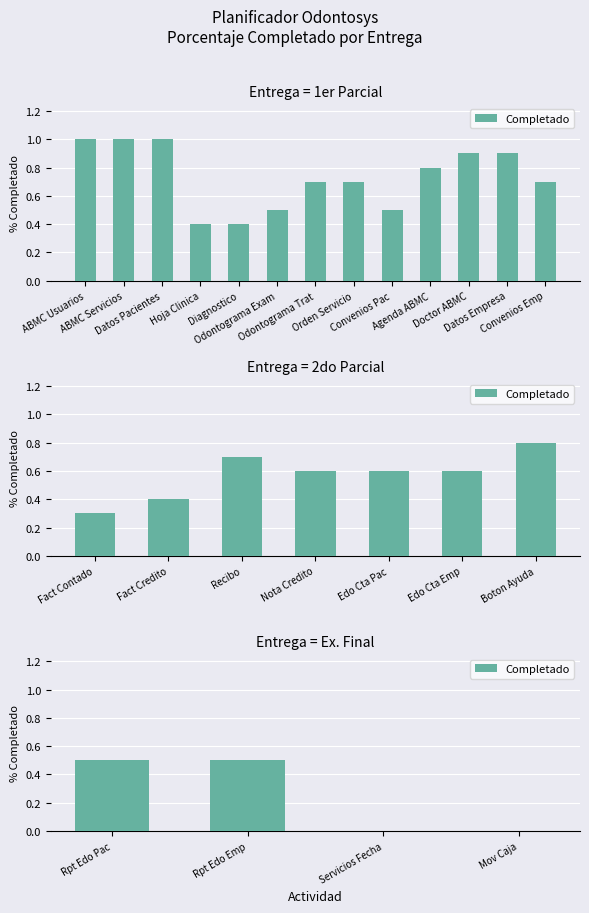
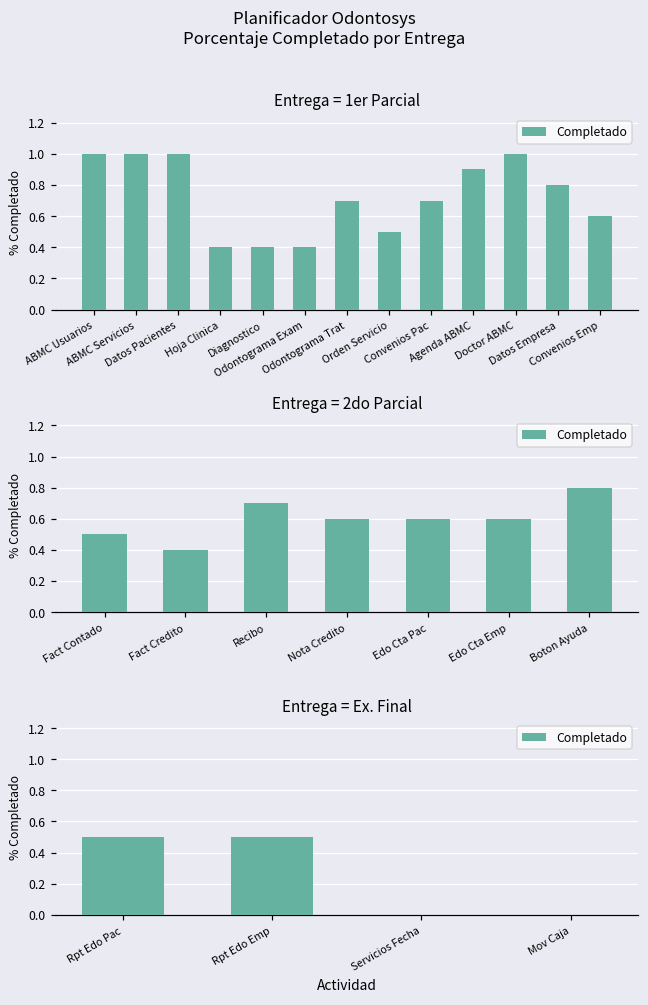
Entrega = 1er Parcial, Odontograma Exam: 0.5 -> 0.4
Entrega = 1er Parcial, Orden Servicio: 0.7 -> 0.5
Entrega = 1er Parcial, Convenios Pac: 0.5 -> 0.7
Entrega = 1er Parcial, Agenda ABMC: 0.8 -> 0.9
Entrega = 1er Parcial, Doctor ABMC: 0.9 -> 1.0
Entrega = 1er Parcial, Datos Empresa: 0.9 -> 0.8
Entrega = 1er Parcial, Convenios Emp: 0.7 -> 0.6
Entrega = 2do Parcial, Fact Contado: 0.3 -> 0.5
